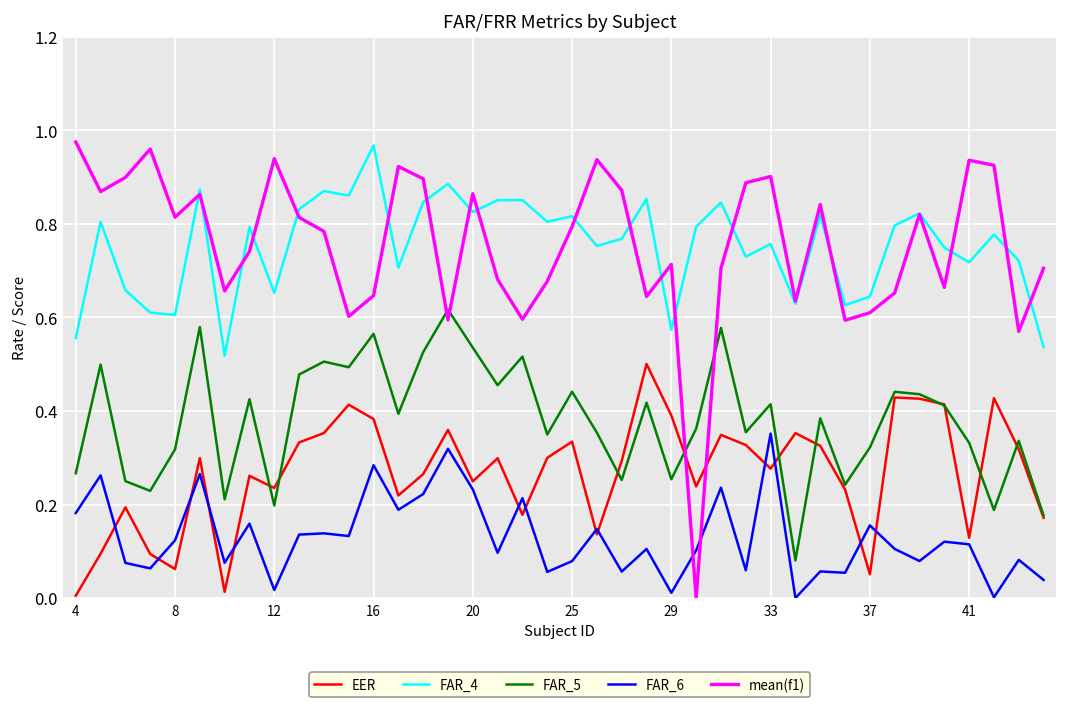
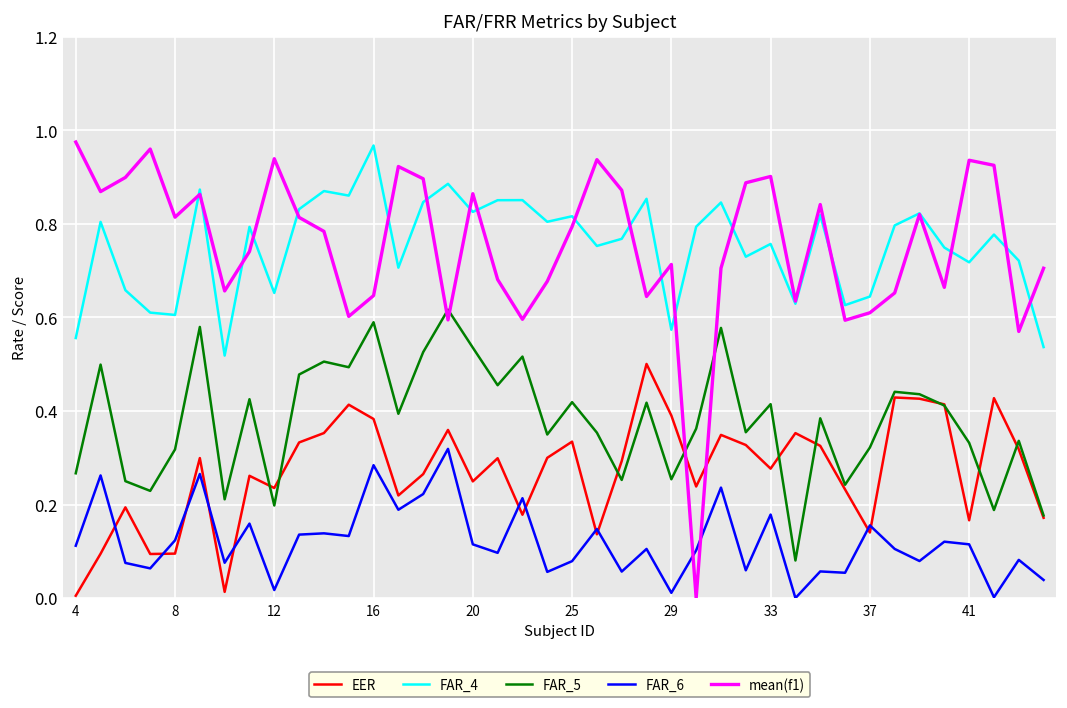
FAR_6, 4: 0.18 -> 0.11
EER, 8: 0.06 -> 0.10
FAR_5, 16: 0.57 -> 0.59
FAR_6, 20: 0.23 -> 0.11
FAR_5, 25: 0.44 -> 0.42
FAR_6, 33: 0.35 -> 0.18
EER, 37: 0.05 -> 0.14
EER, 41: 0.13 -> 0.17
